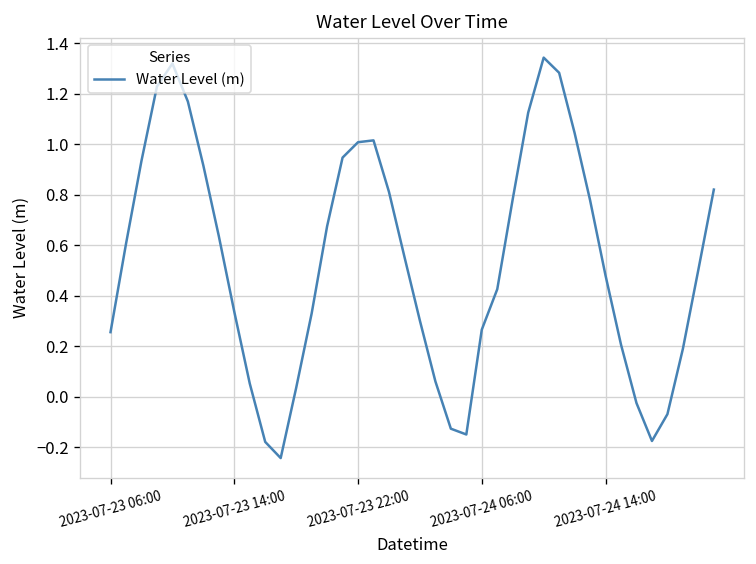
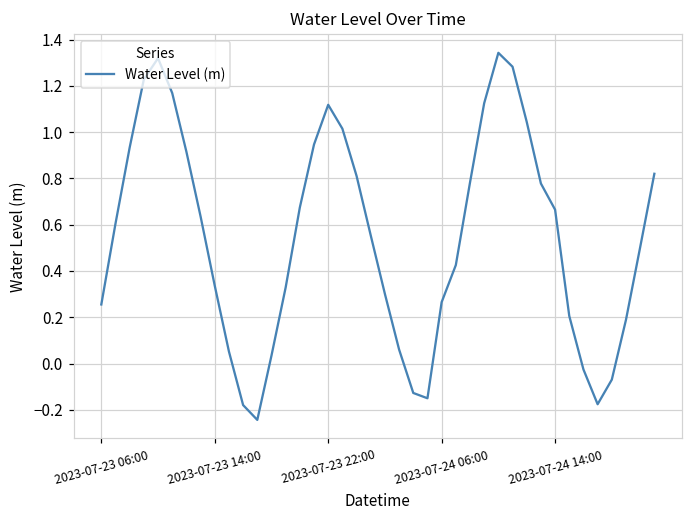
2023-07-23 22:00: 1.01 -> 1.12
2023-07-24 14:00: 0.48 -> 0.66
